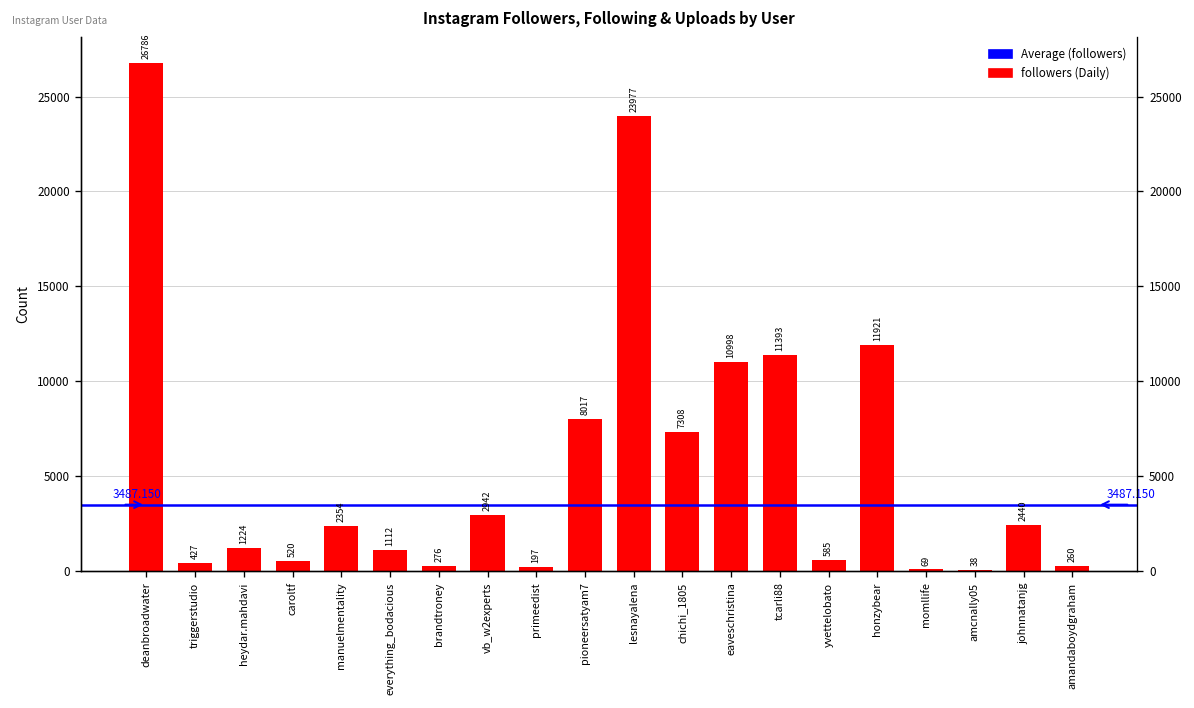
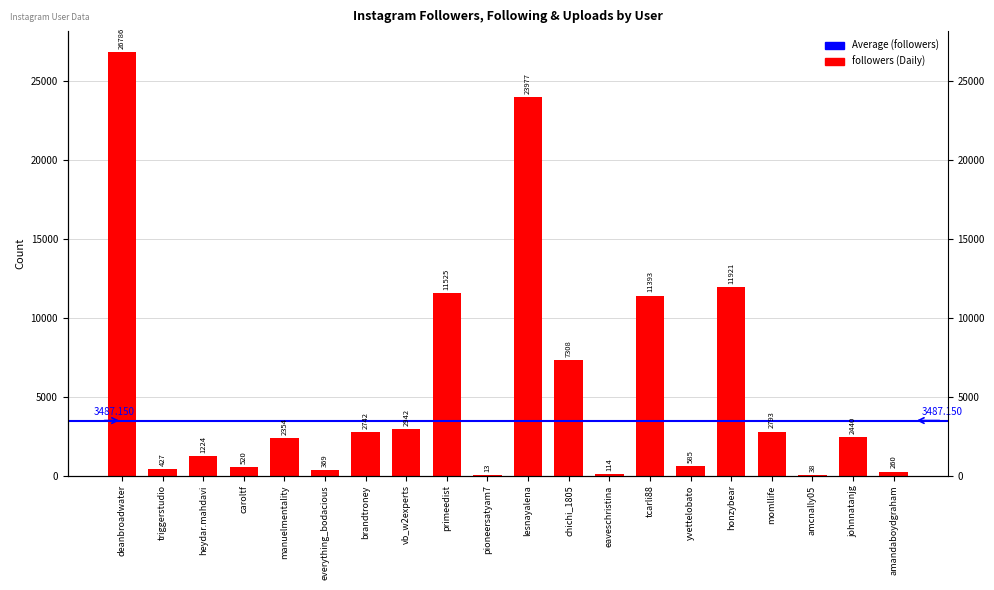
everything_bodacious: 1112 -> 369
brandtroney: 276 -> 2742
primeedist: 197 -> 11525
pioneersatyam7: 8017 -> 13
eaveschristina: 10998 -> 114
momllife: 69 -> 2793
